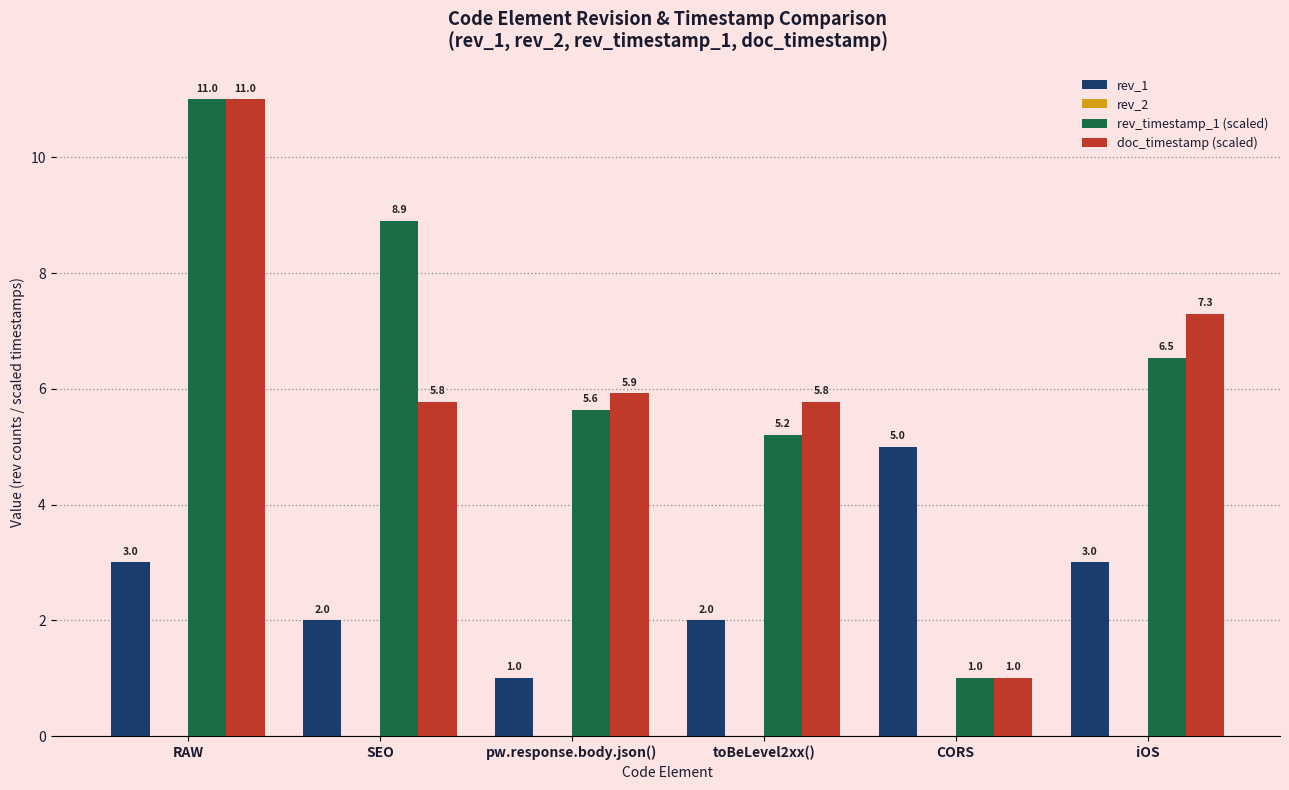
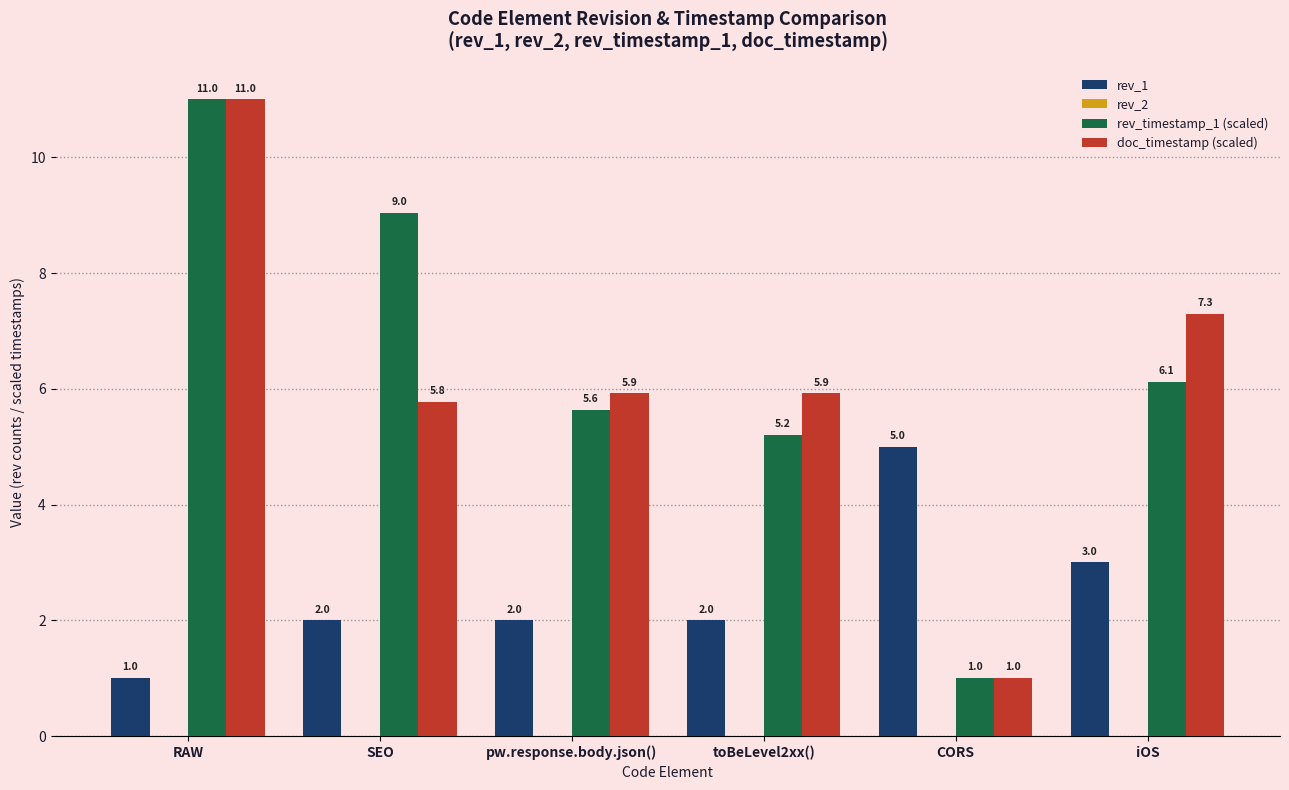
rev_1, RAW: 3.0 -> 1.0
rev_timestamp_1 (scaled), SEO: 8.9 -> 9.0
rev_1, pw.response.body.json(): 1.0 -> 2.0
doc_timestamp (scaled), toBeLevel2xx(): 5.8 -> 5.9
rev_timestamp_1 (scaled), iOS: 6.5 -> 6.1
